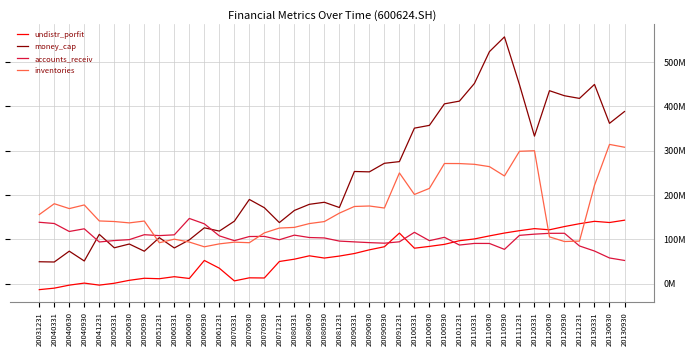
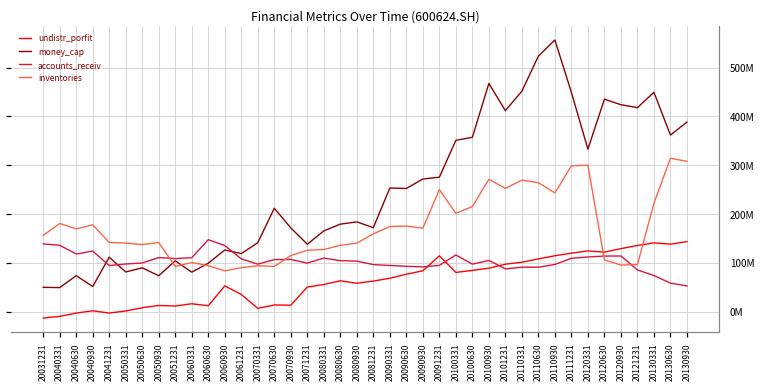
money_cap, 20070630: 190000000 -> 210000000
money_cap, 20100930: 410000000 -> 470000000
inventories, 20101231: 270000000 -> 250000000
accounts_receiv, 20110930: 80000000 -> 100000000
